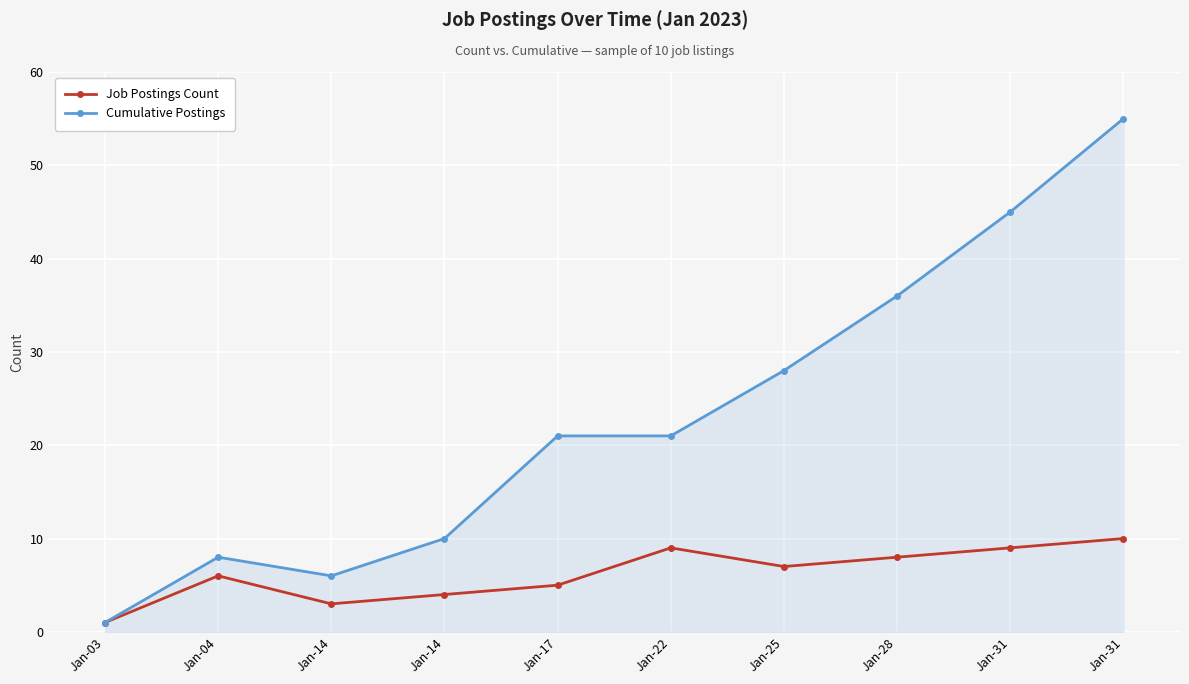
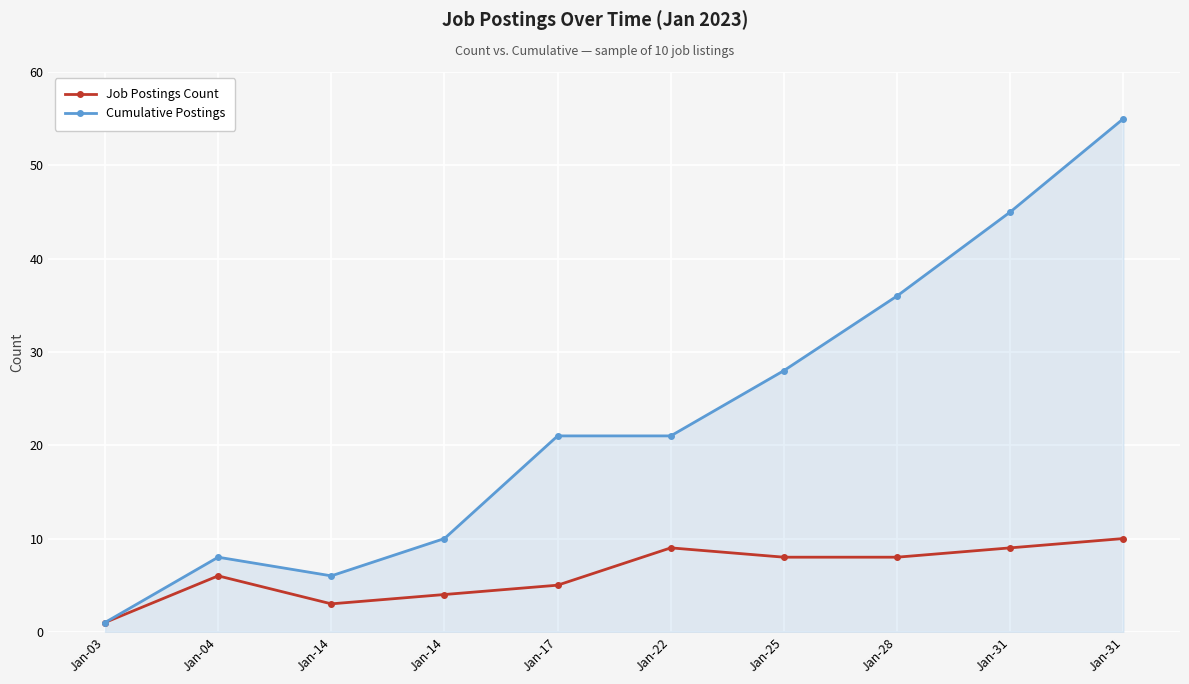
Job Postings Count, Jan-25: 7 -> 8
